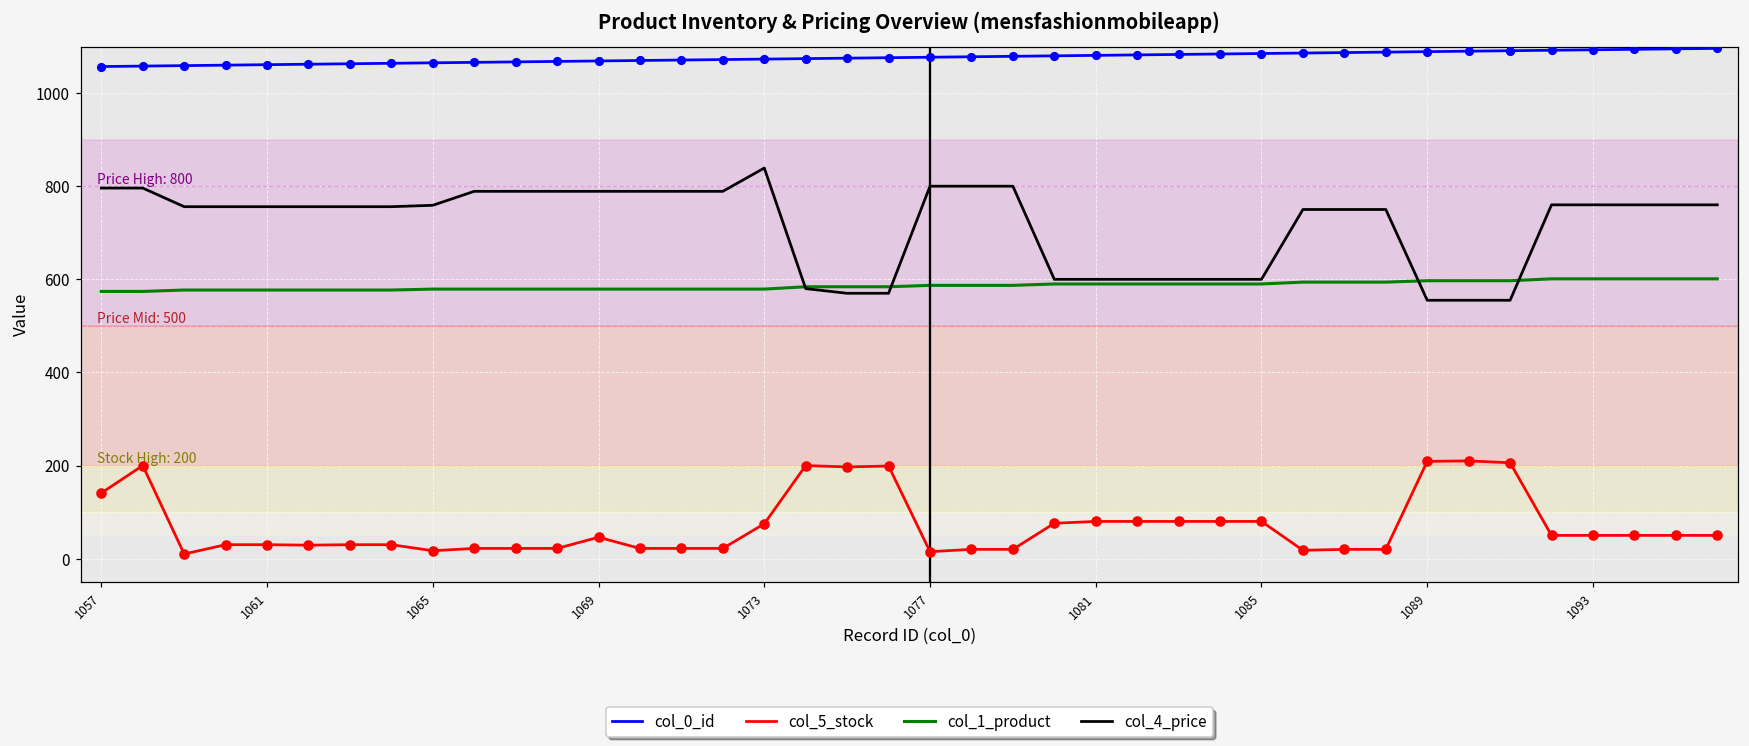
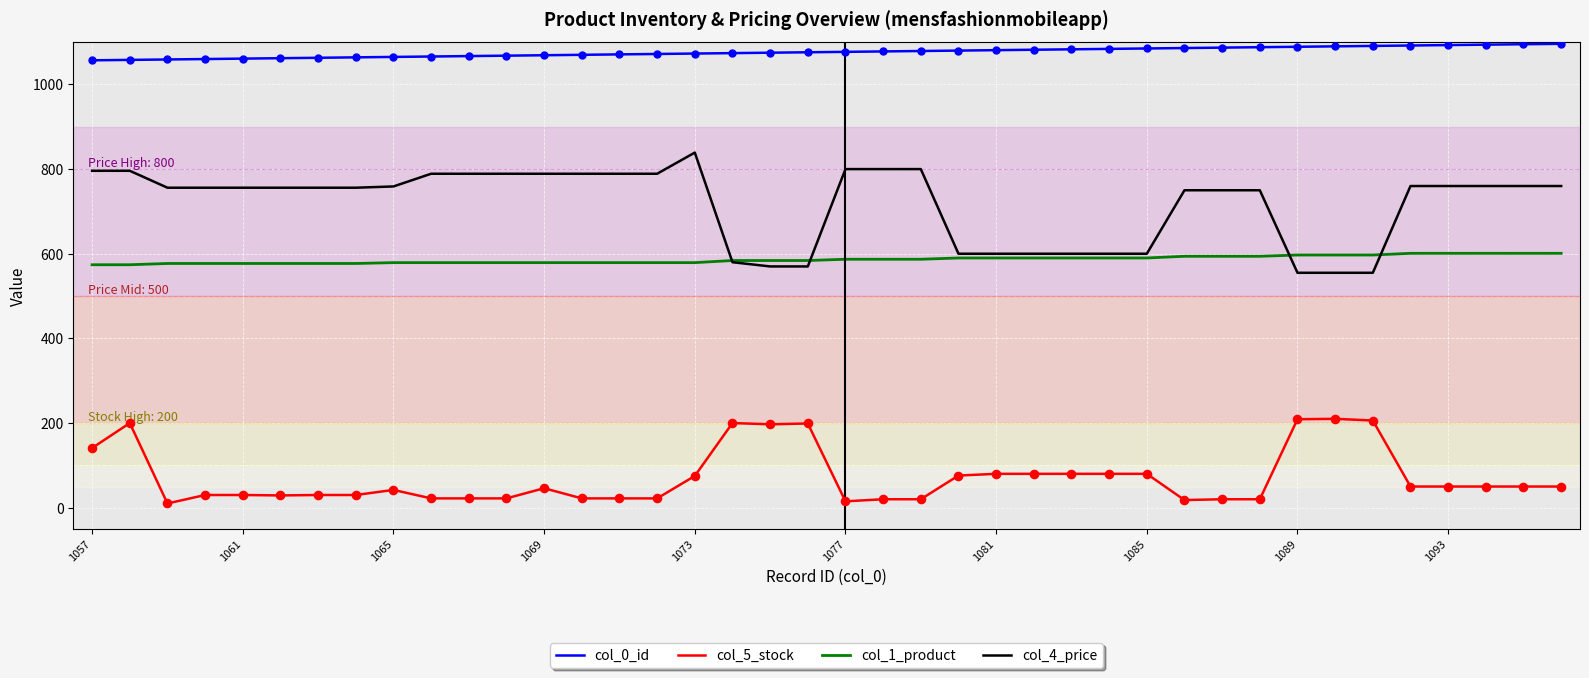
col_5_stock, 1065: 20 -> 40
